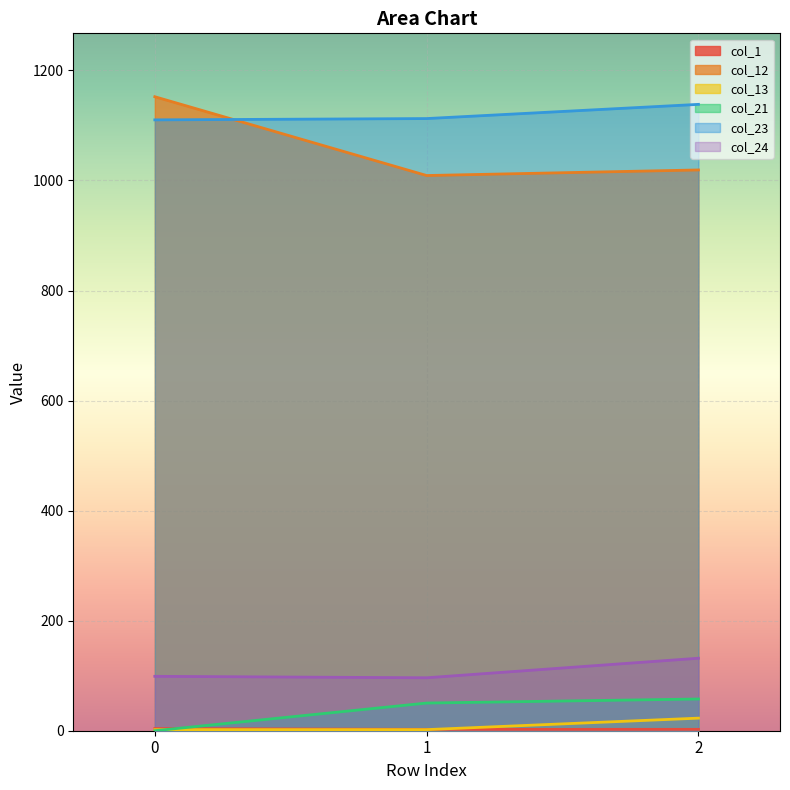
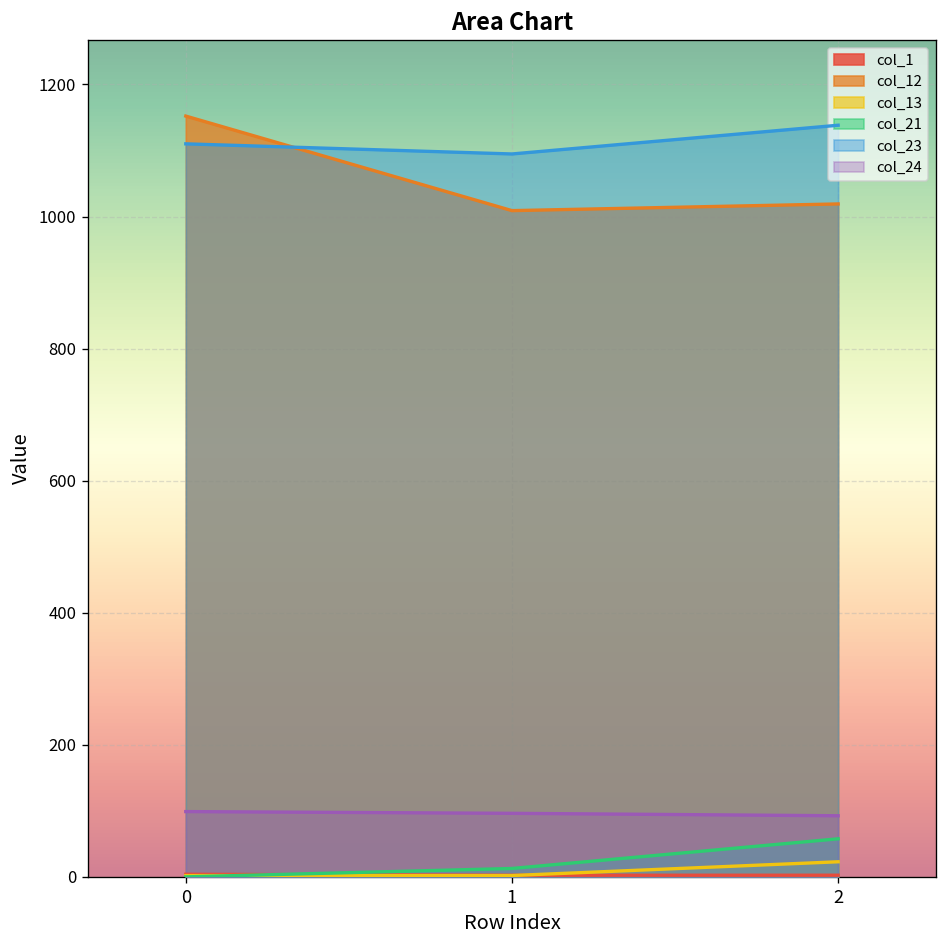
col_21, 1: 50 -> 10
col_23, 1: 1110 -> 1090
col_24, 2: 130 -> 90
